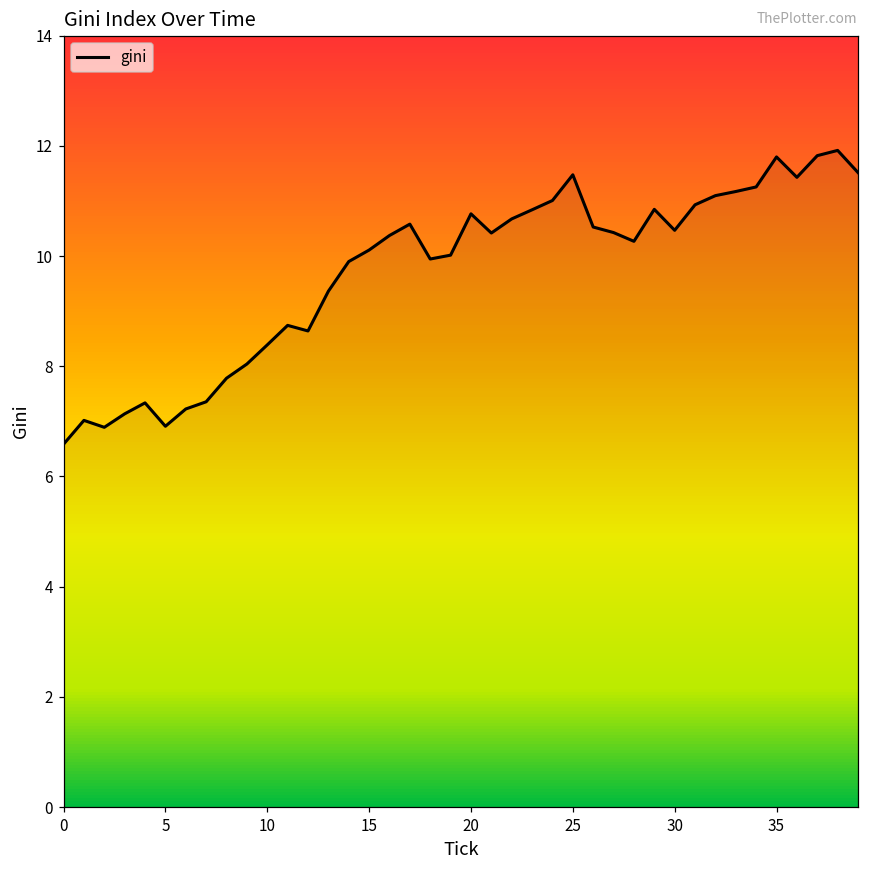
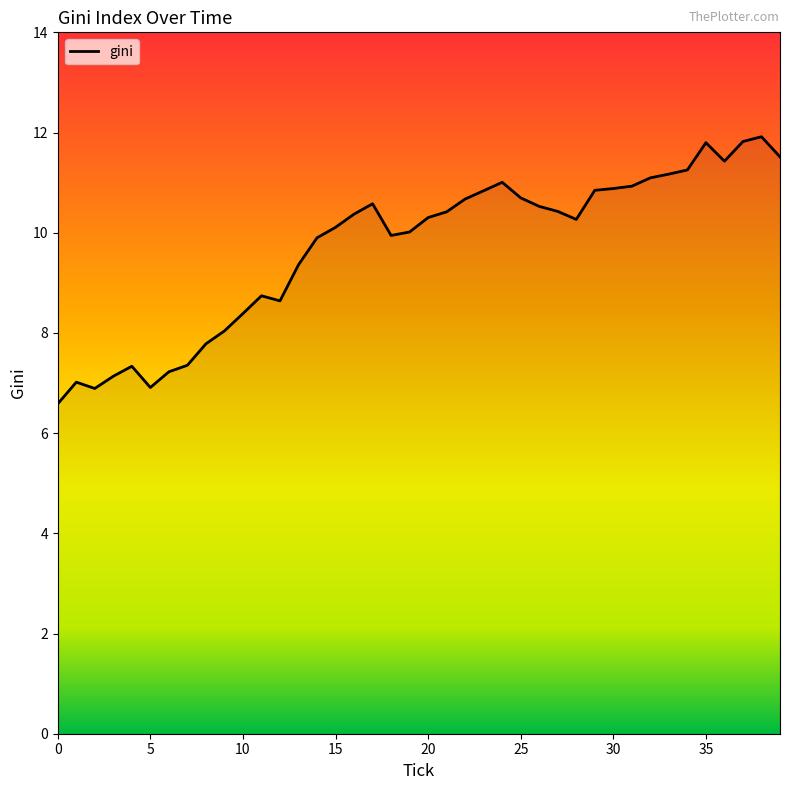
20: 10.8 -> 10.3
25: 11.5 -> 10.7
30: 10.5 -> 10.9
